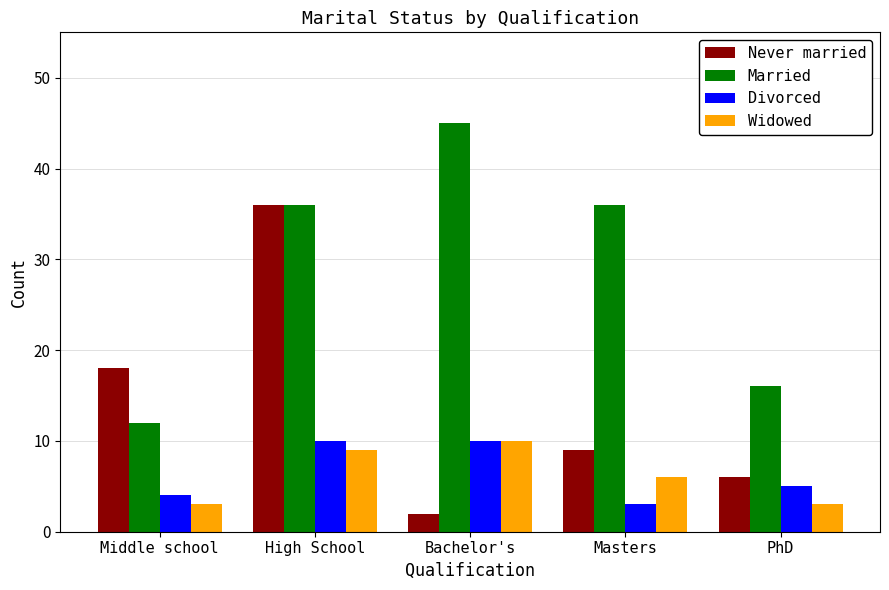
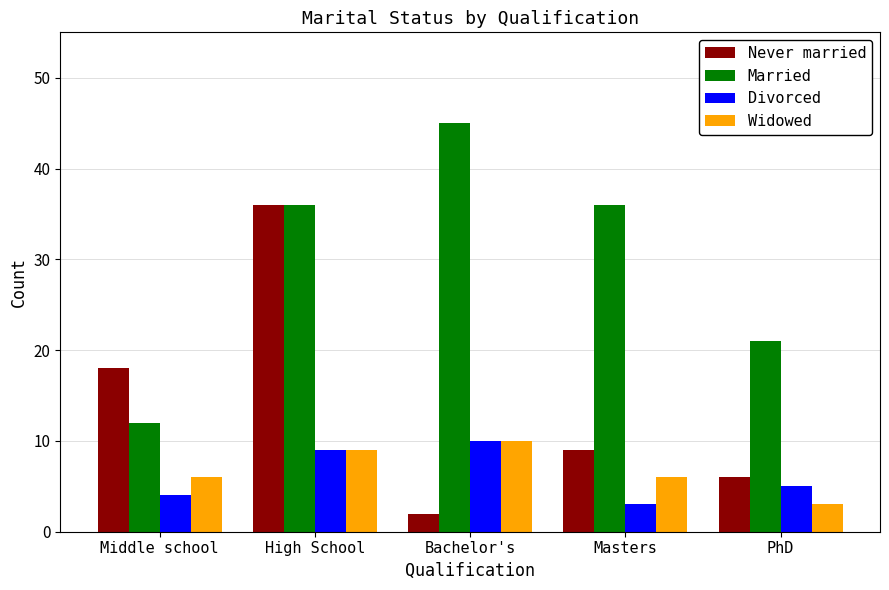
Widowed, Middle school: 3 -> 6
Divorced, High School: 10 -> 9
Married, PhD: 16 -> 21
